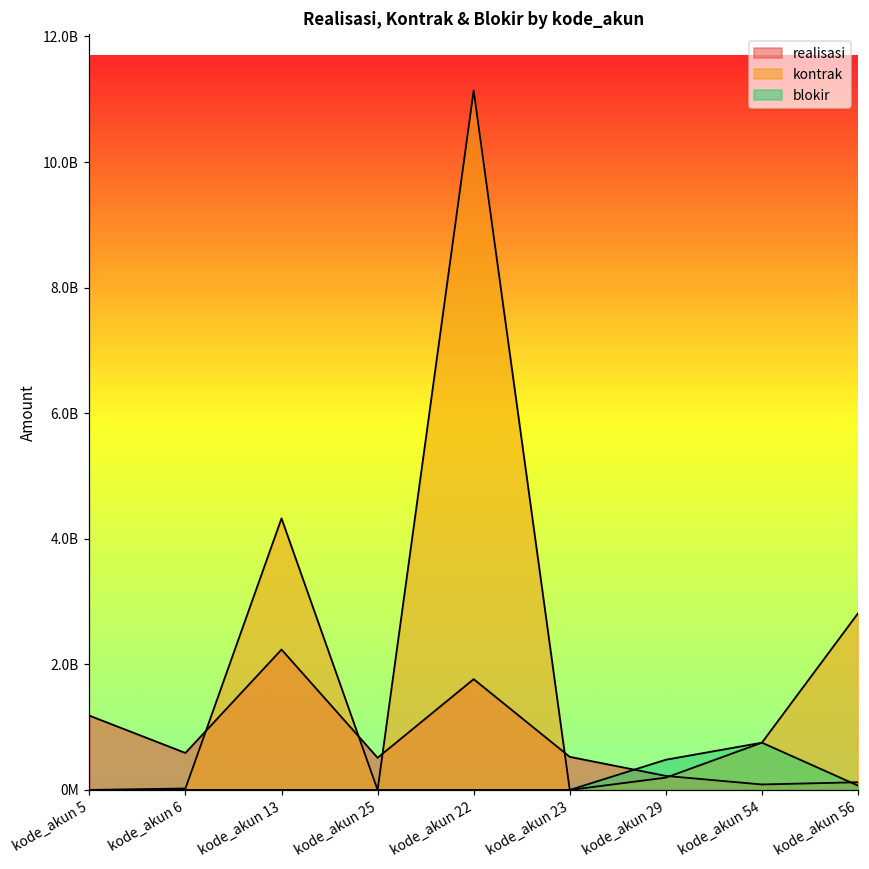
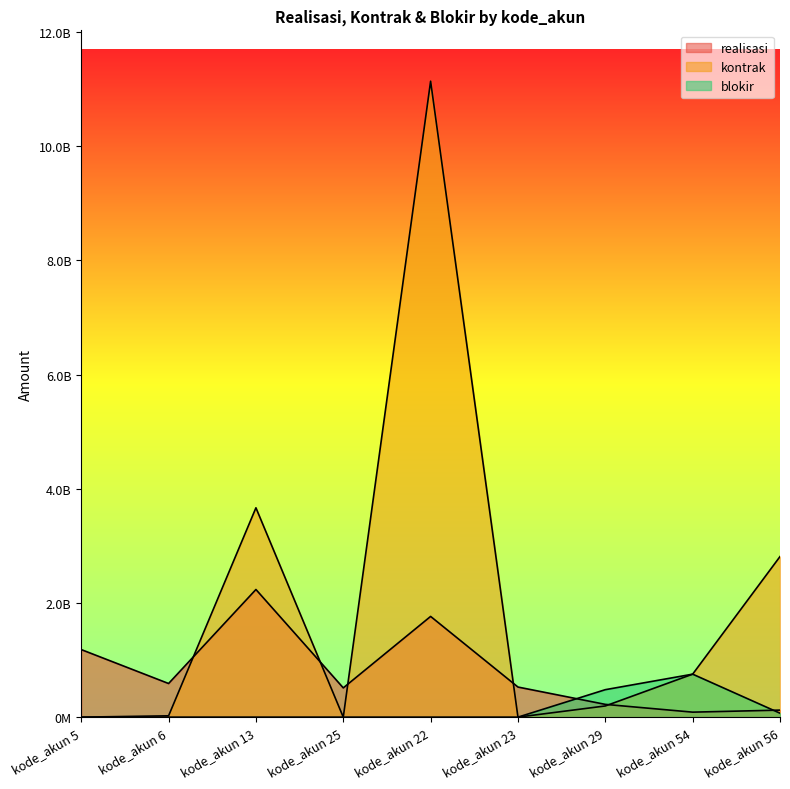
kontrak, kode_akun 13: 4300000000 -> 3700000000
